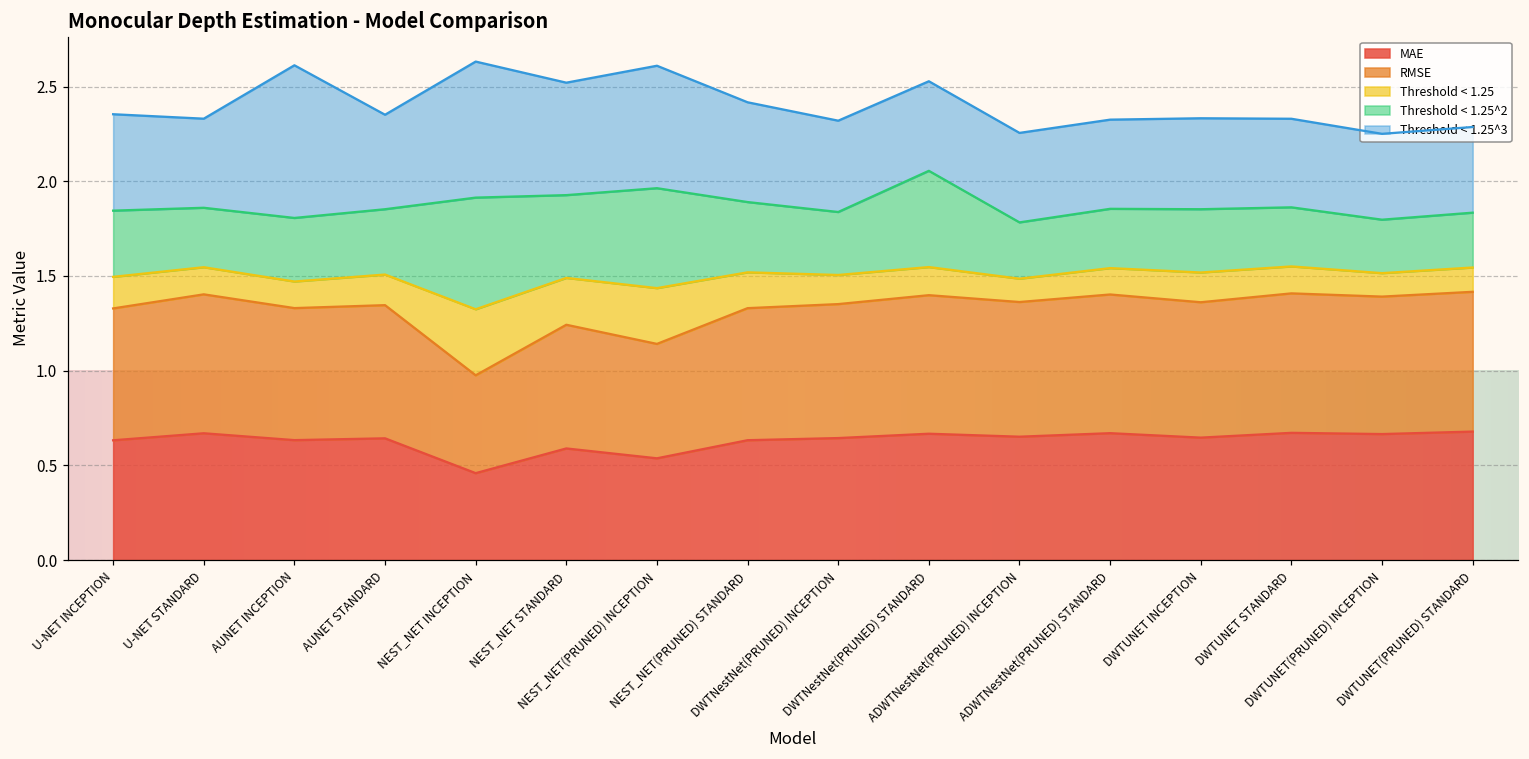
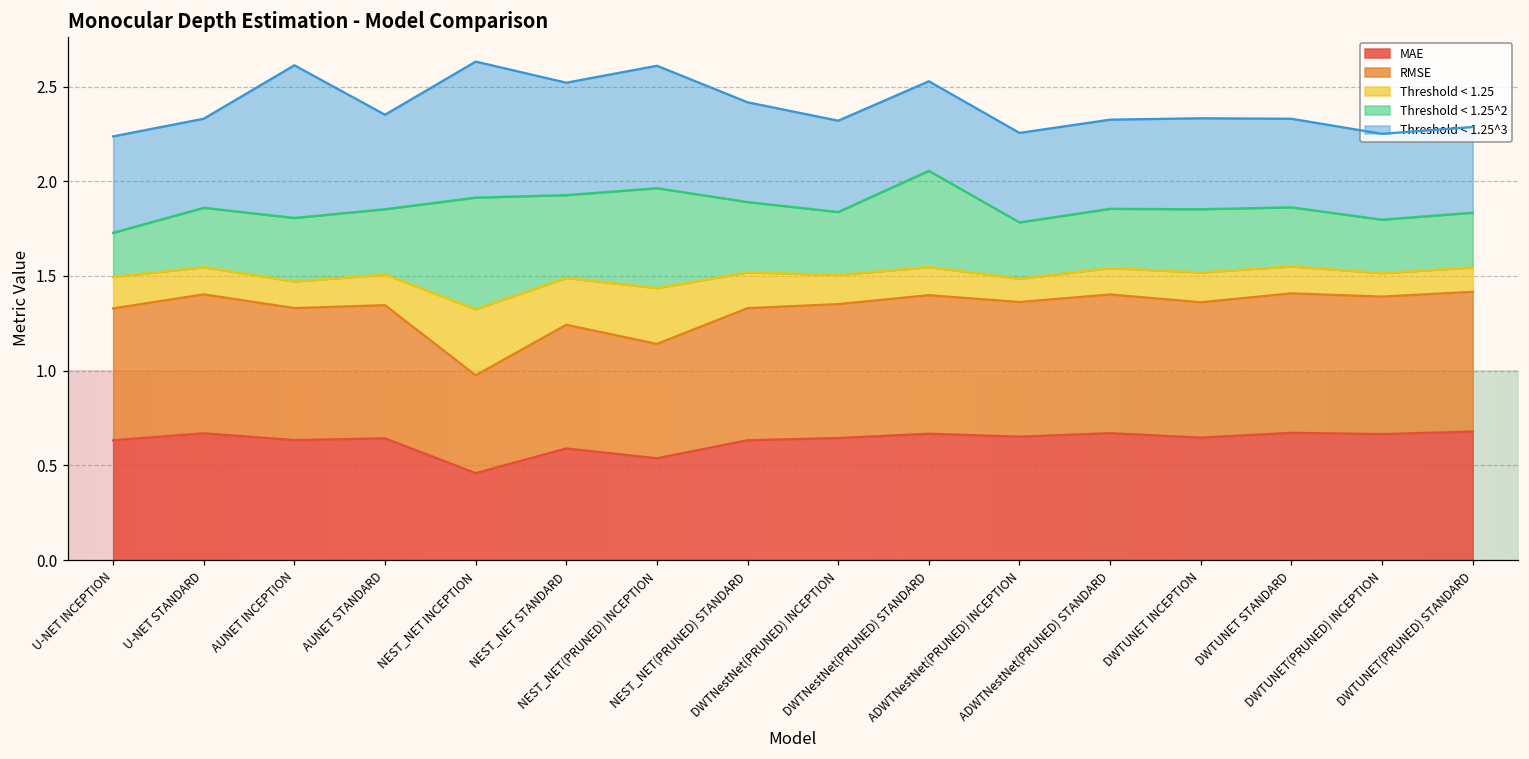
Threshold < 1.25^2, U-NET INCEPTION: 0.35 -> 0.23
